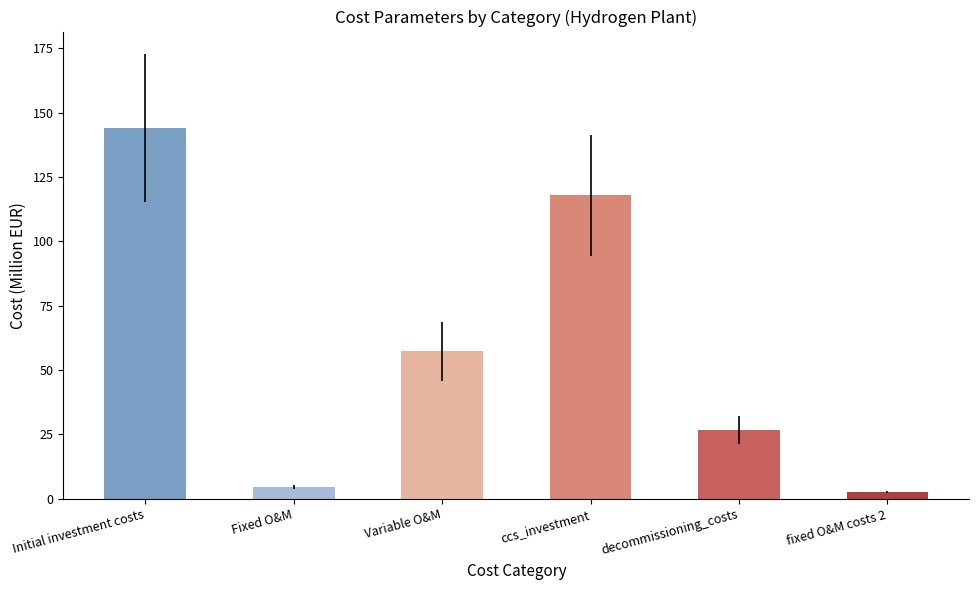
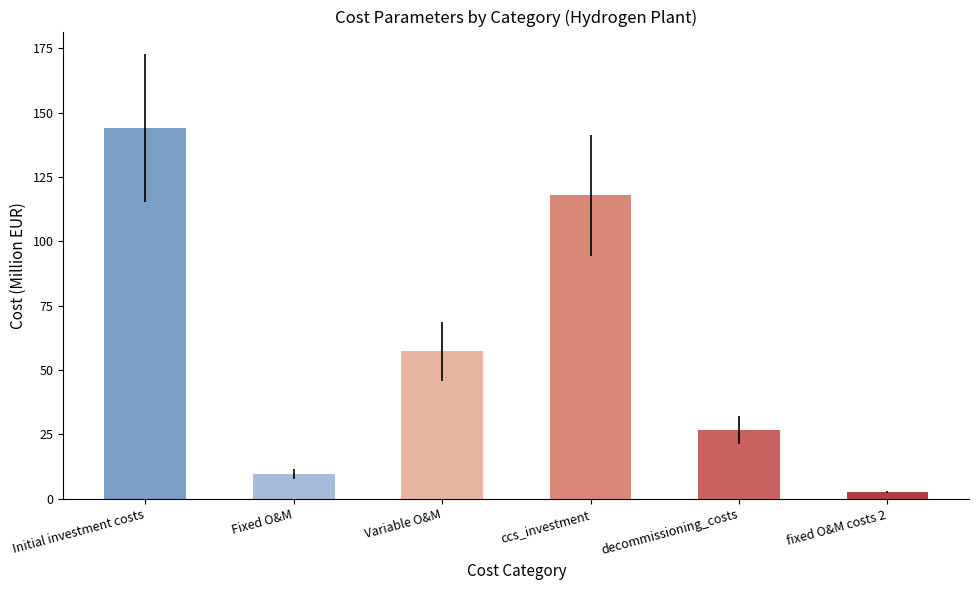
Fixed O&M: 5 -> 10
